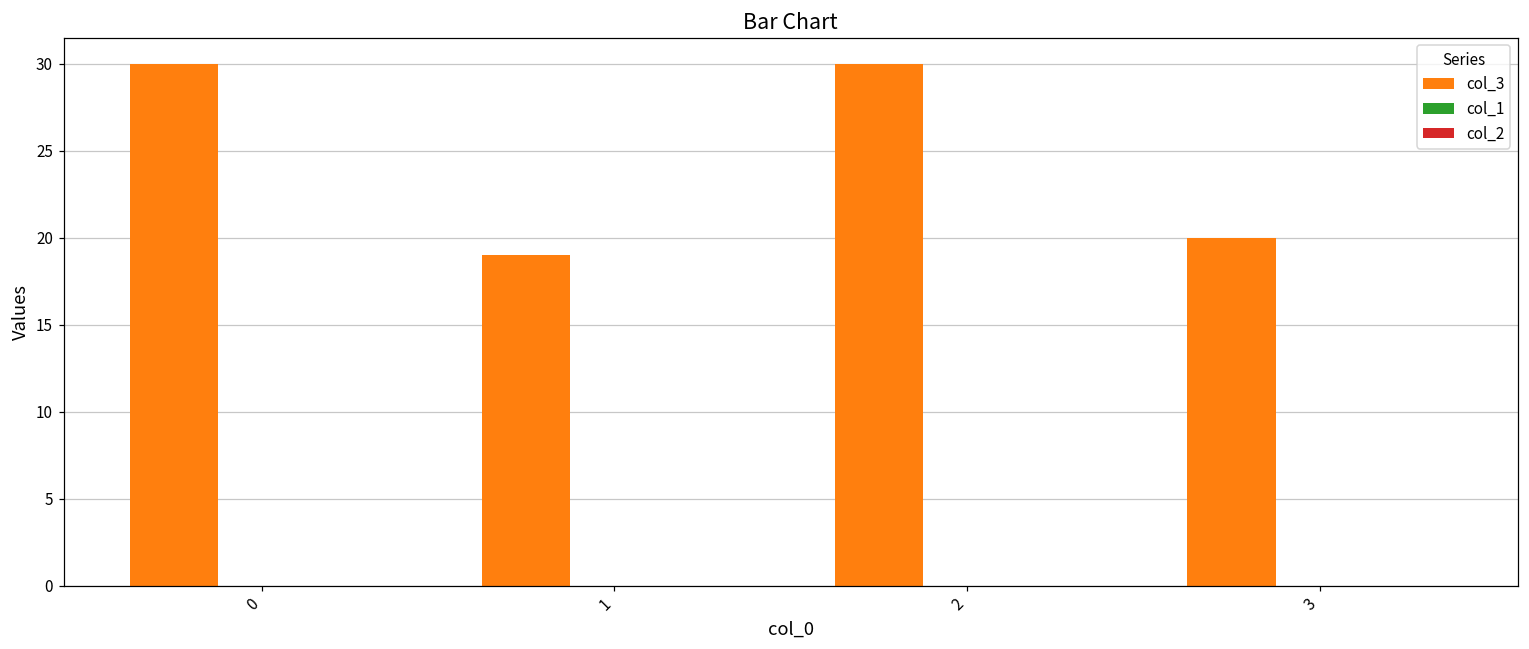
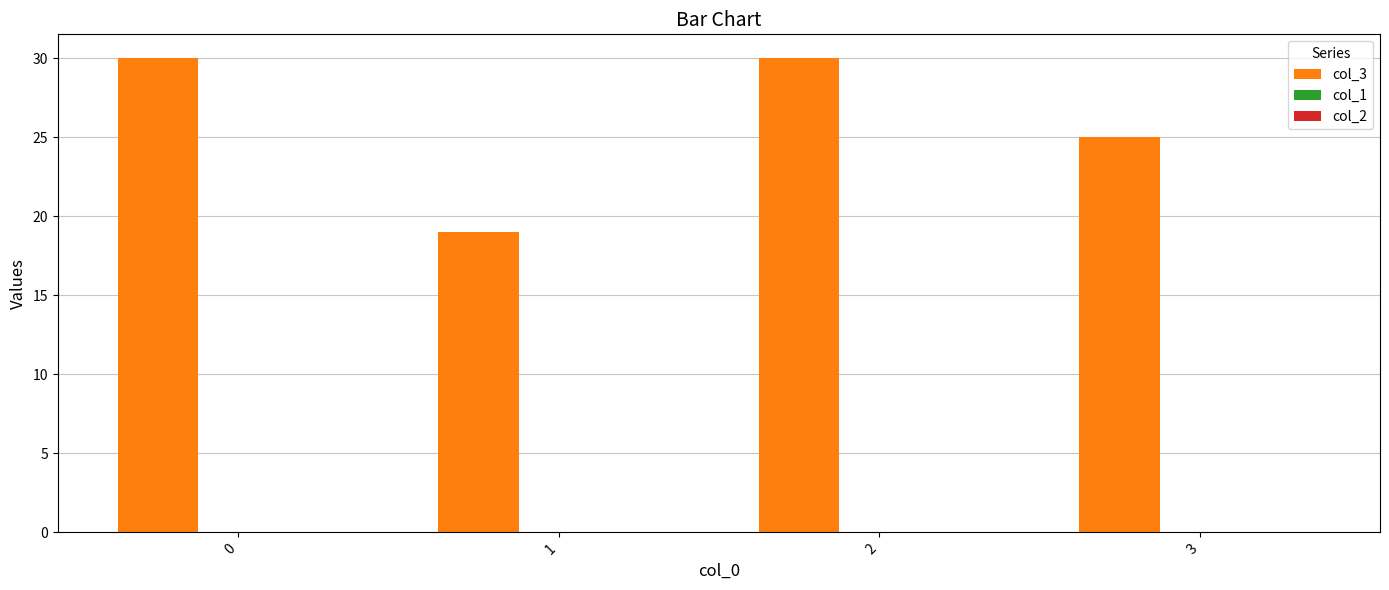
col_3, 3: 20 -> 25
